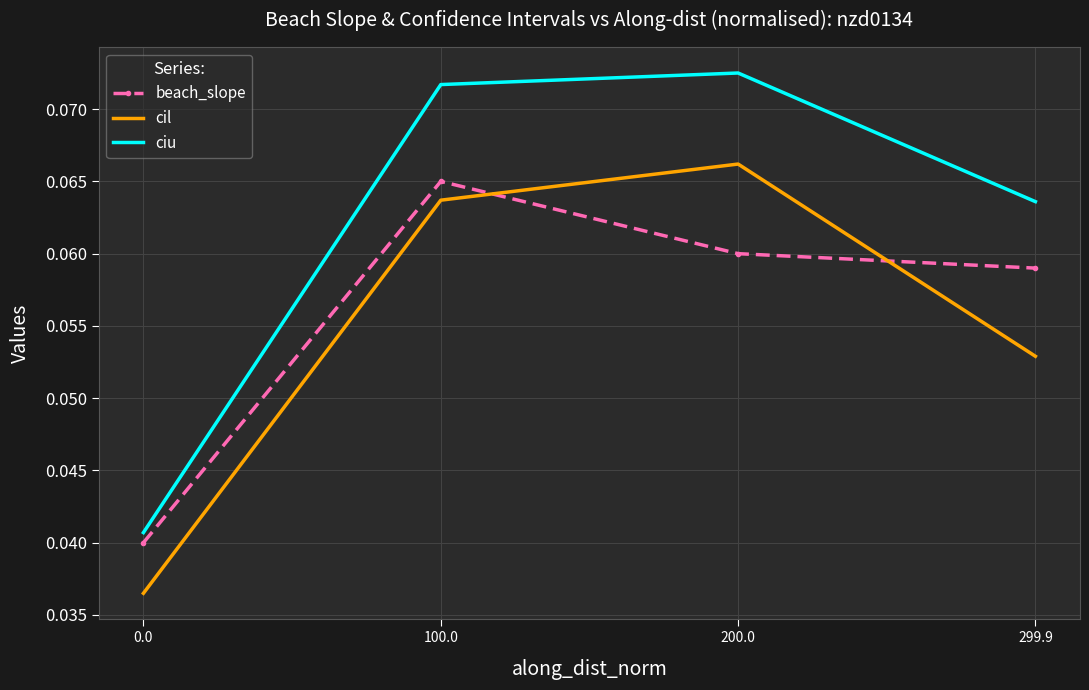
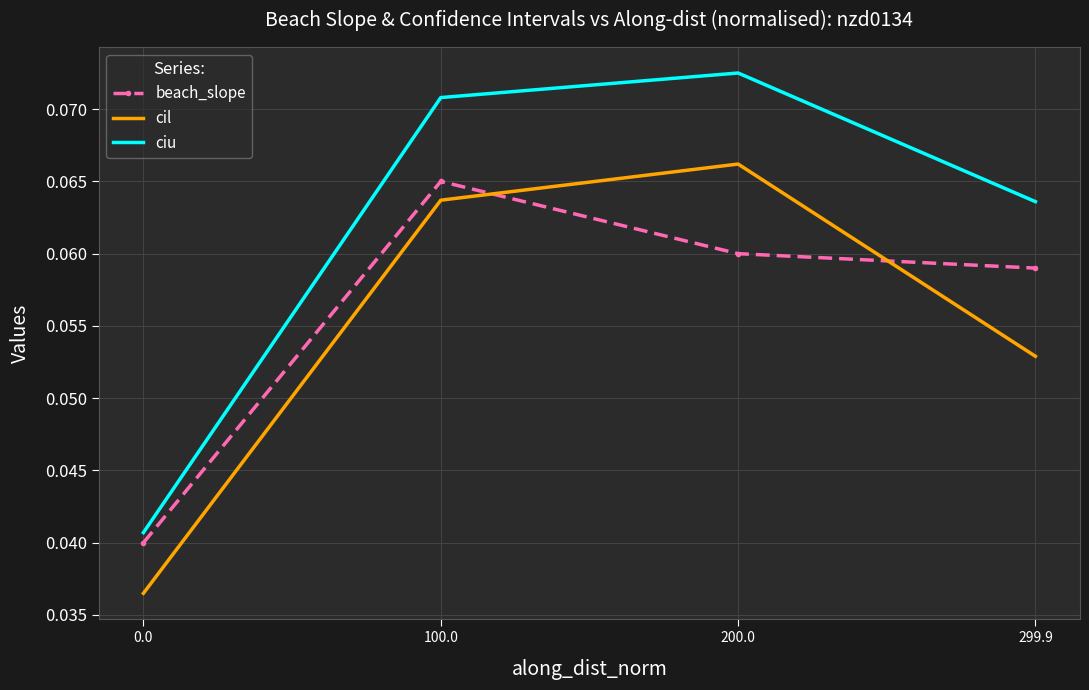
ciu, 100.0: 0.0717 -> 0.0708
